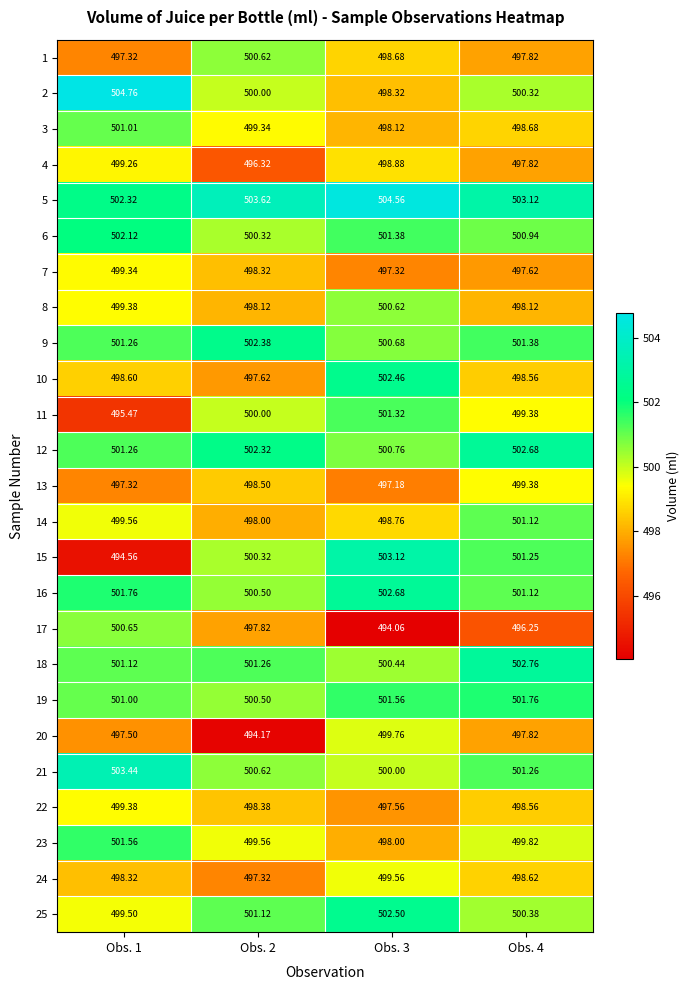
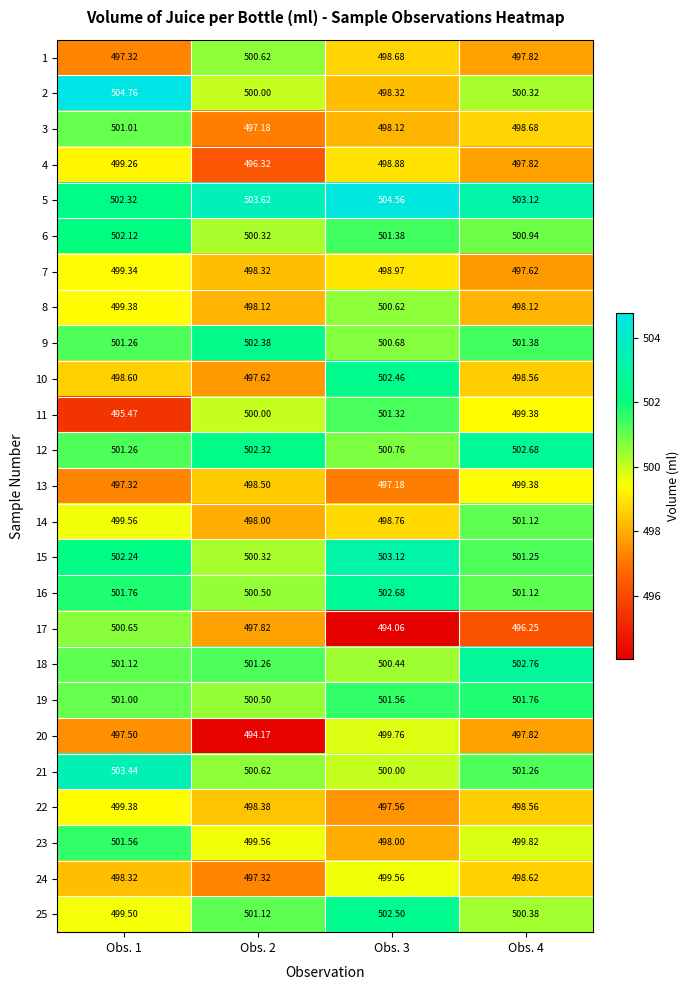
3, Obs. 2: 499.34 -> 497.18
7, Obs. 3: 497.32 -> 498.97
15, Obs. 1: 494.56 -> 502.24
